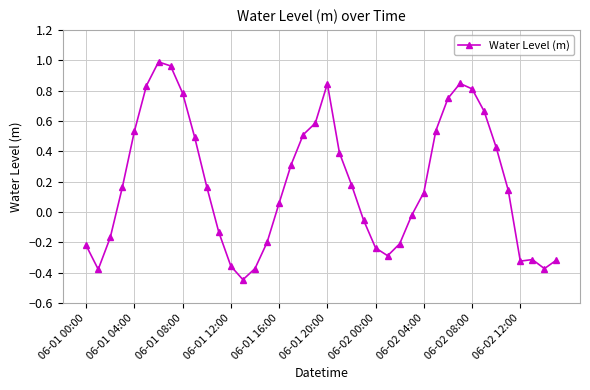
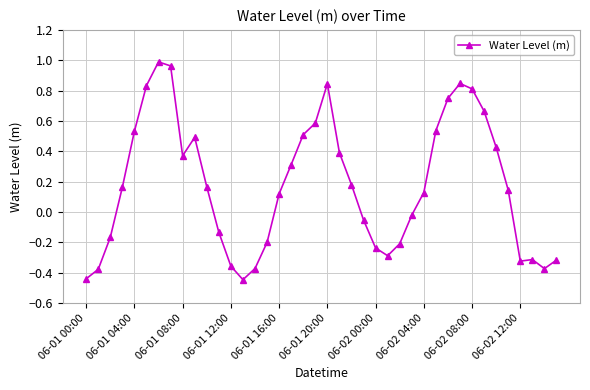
06-01 00:00: -0.22 -> -0.44
06-01 08:00: 0.78 -> 0.37
06-01 16:00: 0.06 -> 0.12
